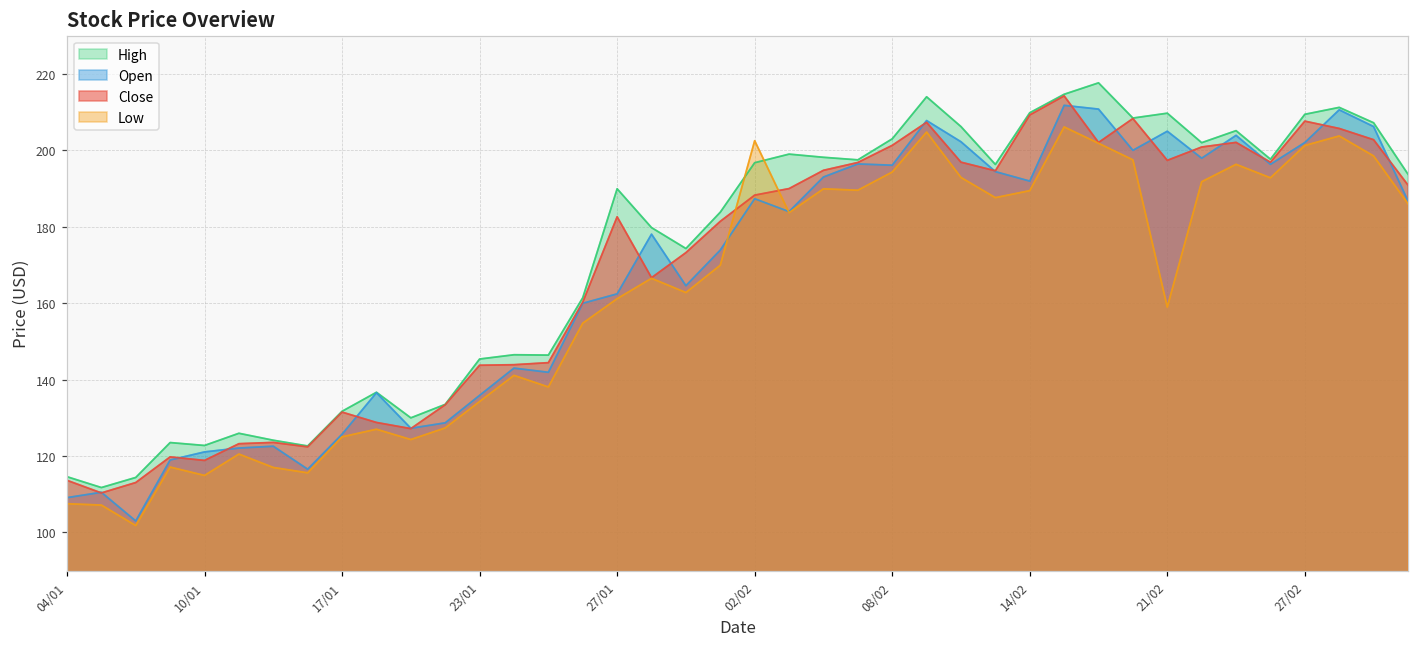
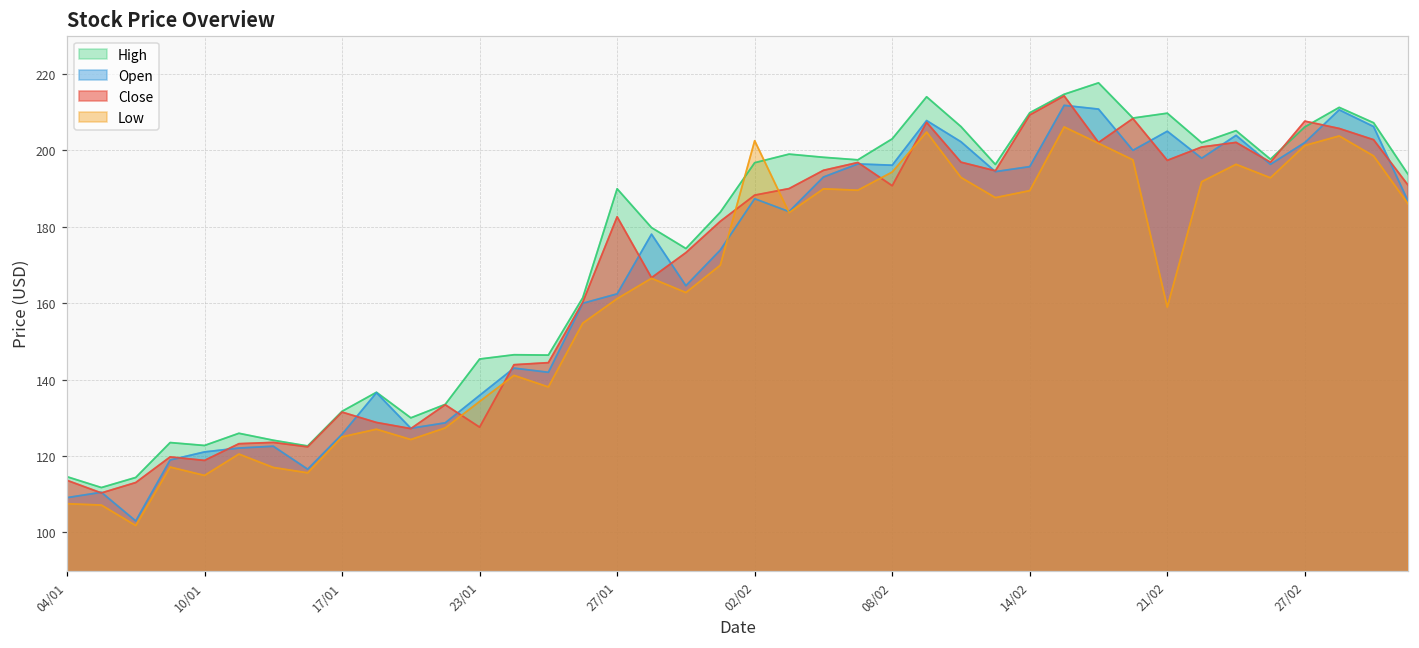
Close, 23/01: 144 -> 128
Close, 08/02: 201 -> 191
Open, 14/02: 192 -> 196
High, 27/02: 209 -> 206
